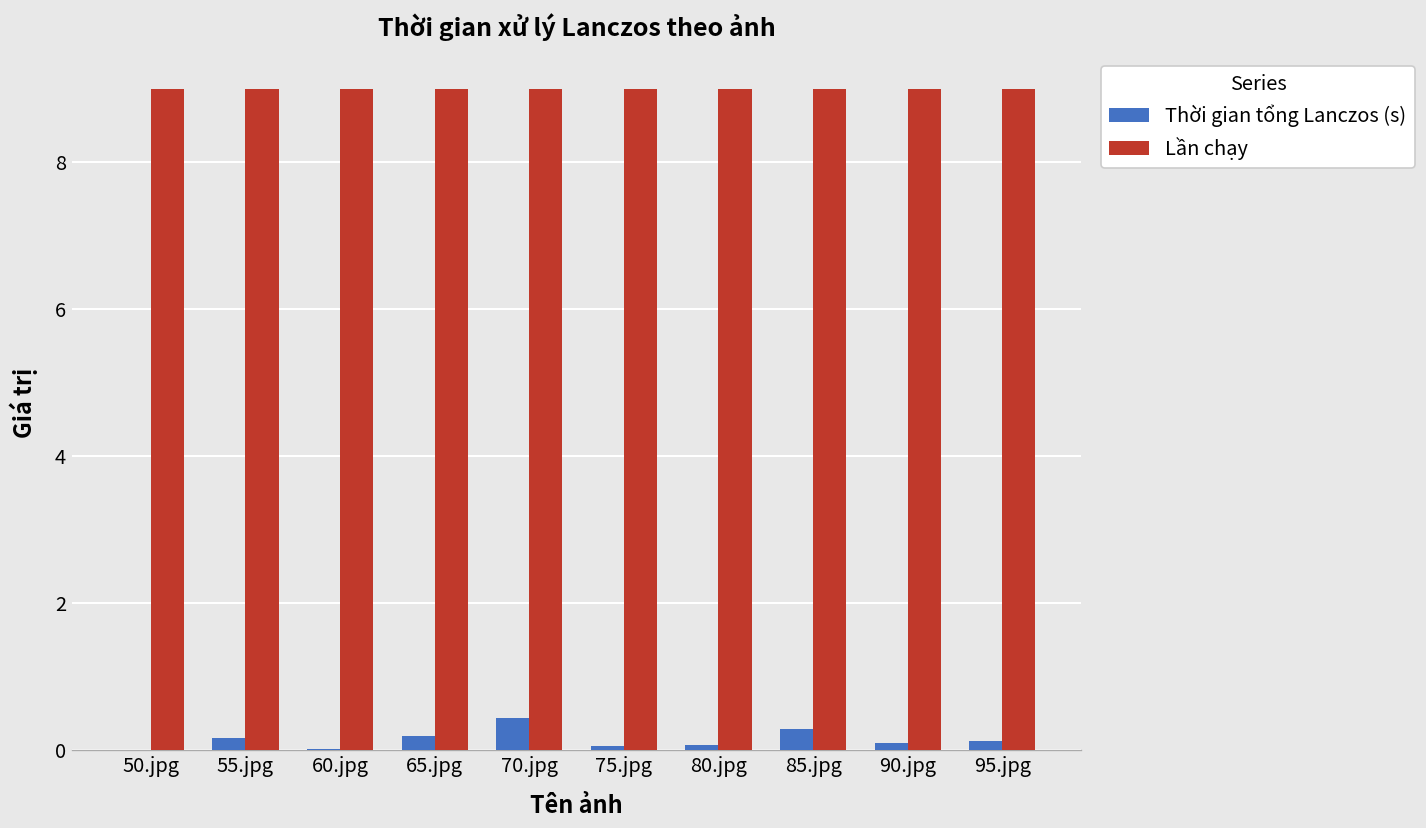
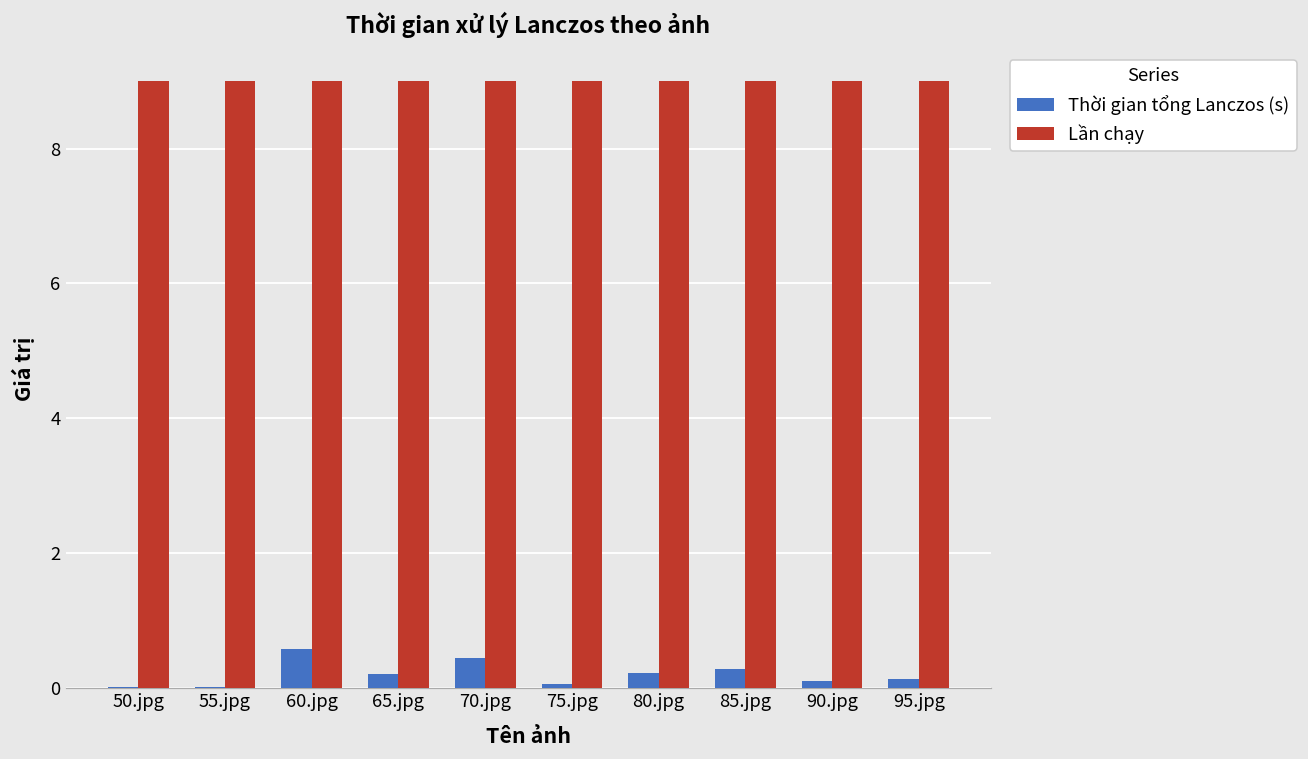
Thời gian tổng Lanczos (s), 55.jpg: 0.2 -> 0.0
Thời gian tổng Lanczos (s), 60.jpg: 0.0 -> 0.6
Thời gian tổng Lanczos (s), 80.jpg: 0.1 -> 0.2
